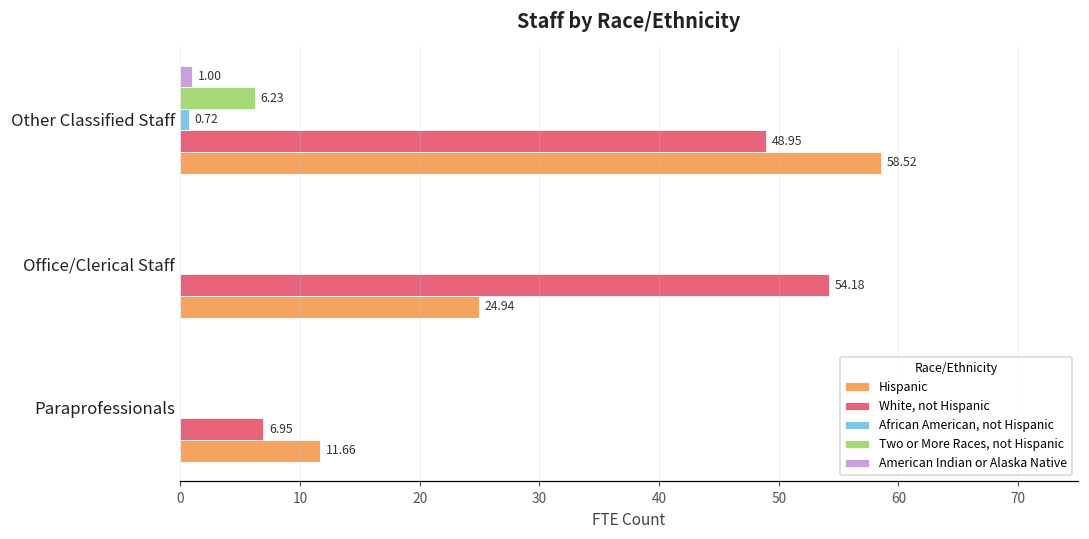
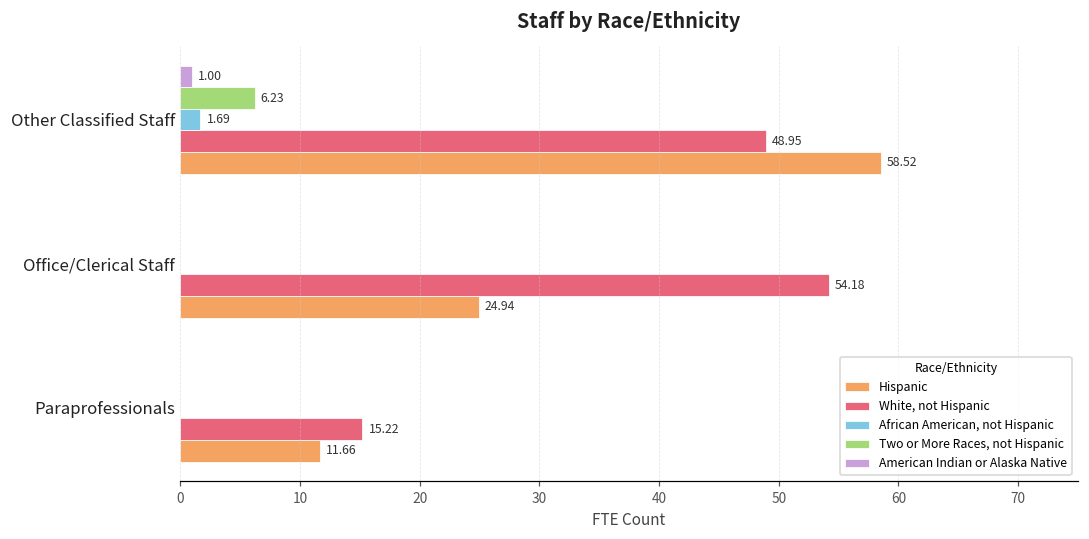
African American, not Hispanic, Other Classified Staff: 0.72 -> 1.69
White, not Hispanic, Paraprofessionals: 6.95 -> 15.22
